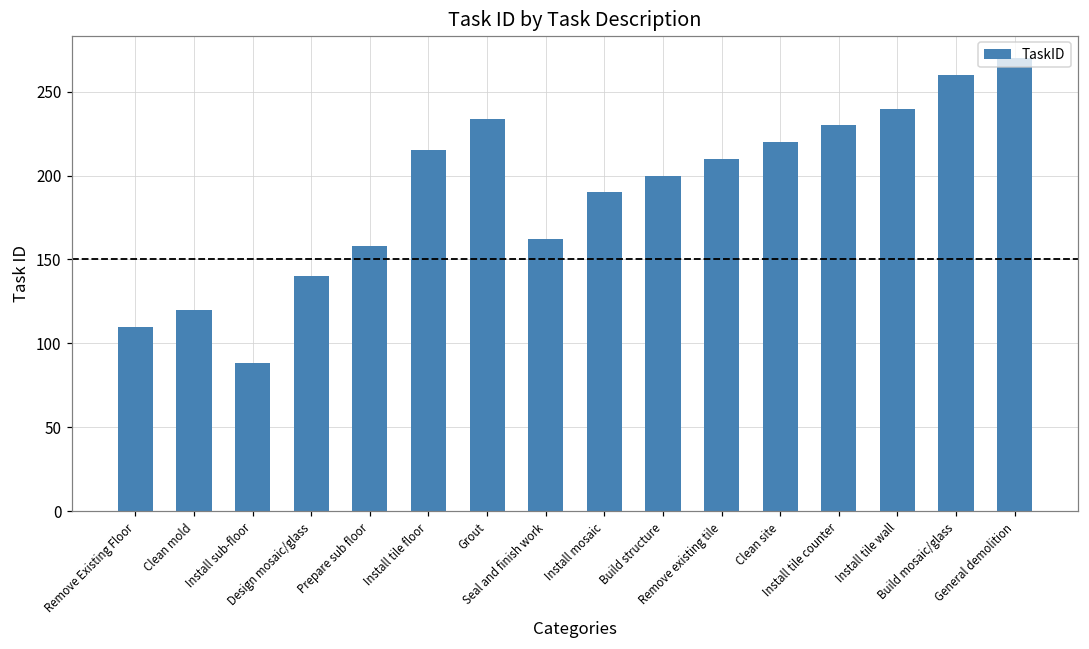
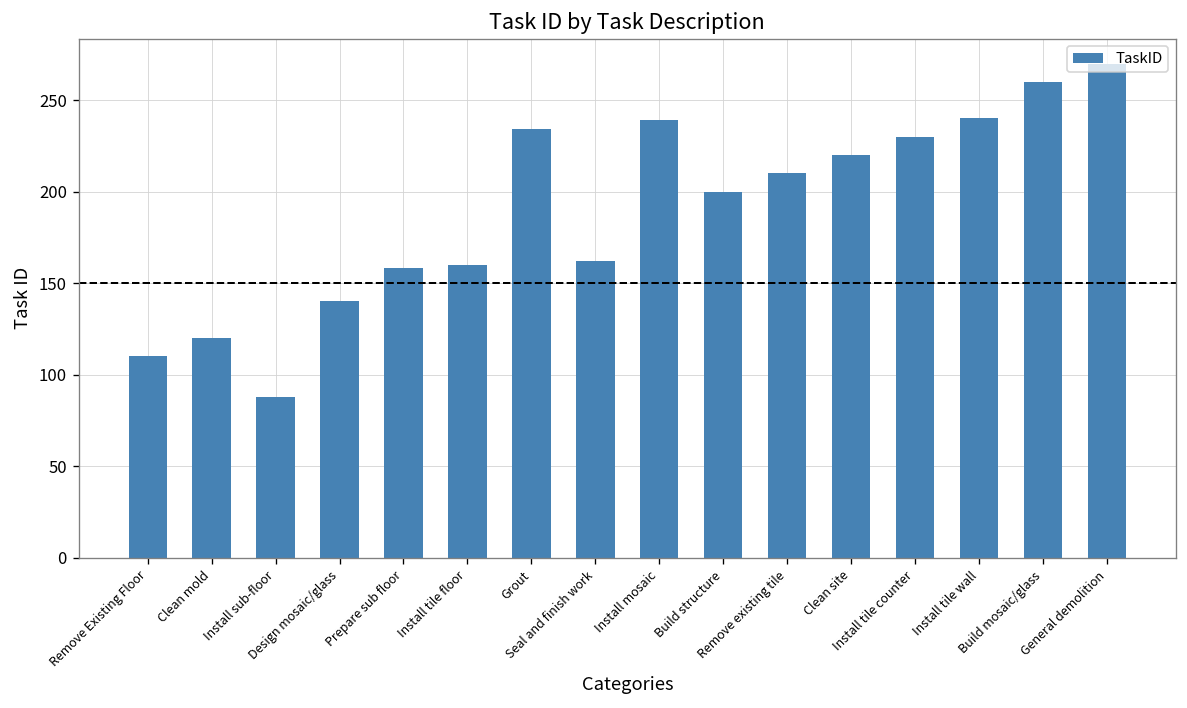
Install tile floor: 215 -> 160
Install mosaic: 190 -> 239
